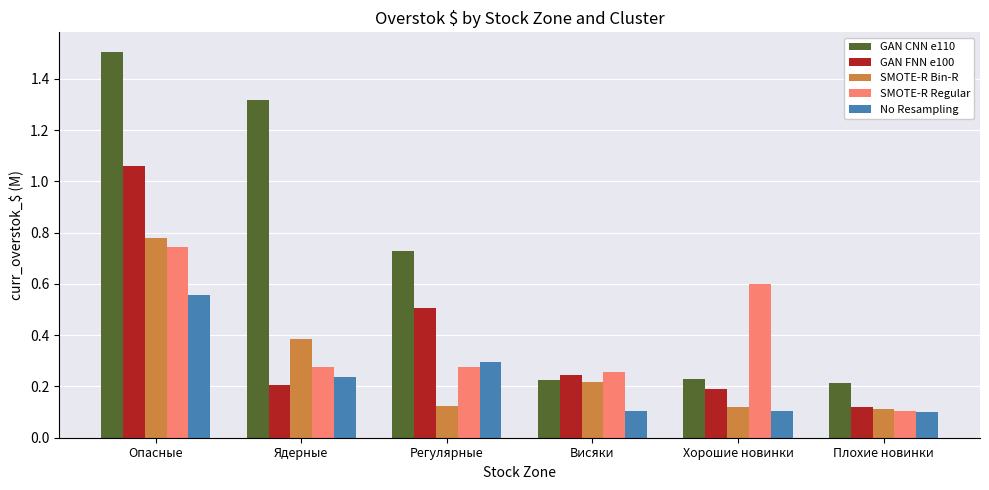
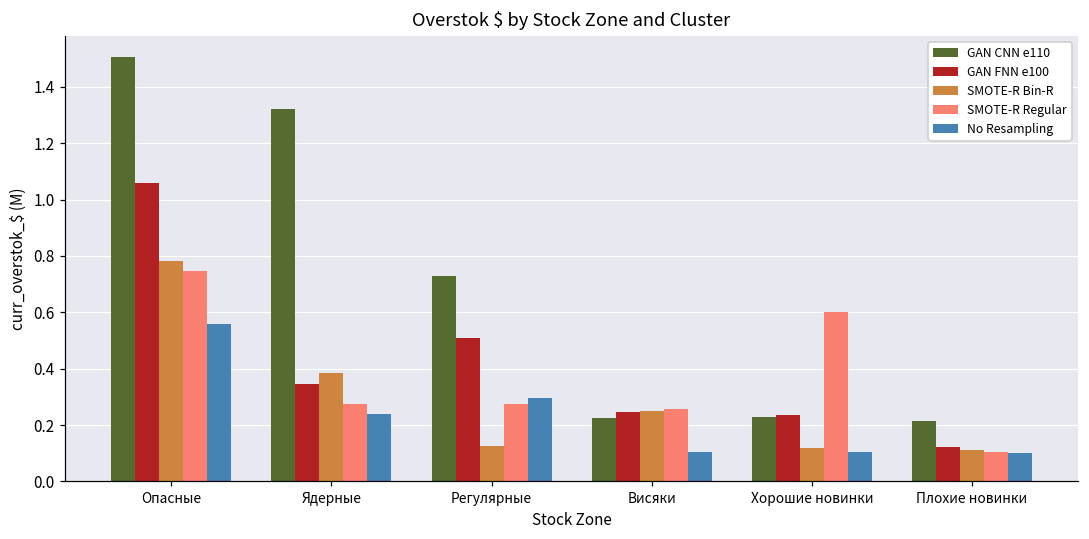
GAN FNN e100, Ядерные: 0.21 -> 0.35
SMOTE-R Bin-R, Висяки: 0.22 -> 0.25
GAN FNN e100, Хорошие новинки: 0.19 -> 0.23
